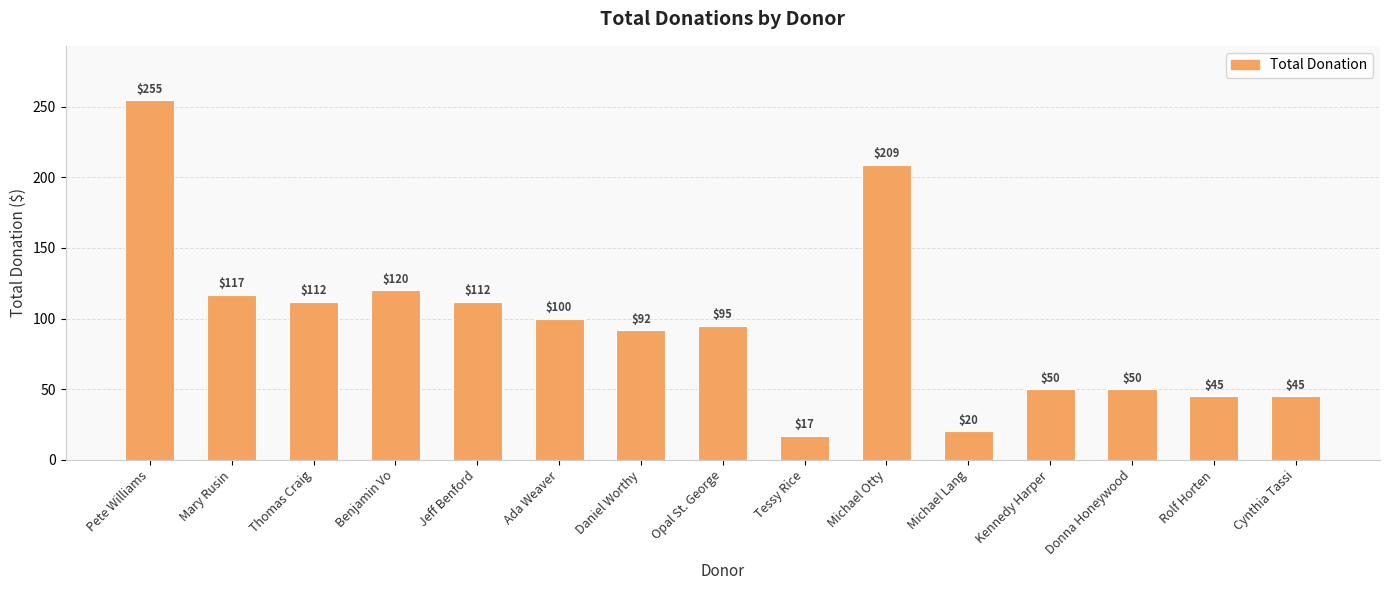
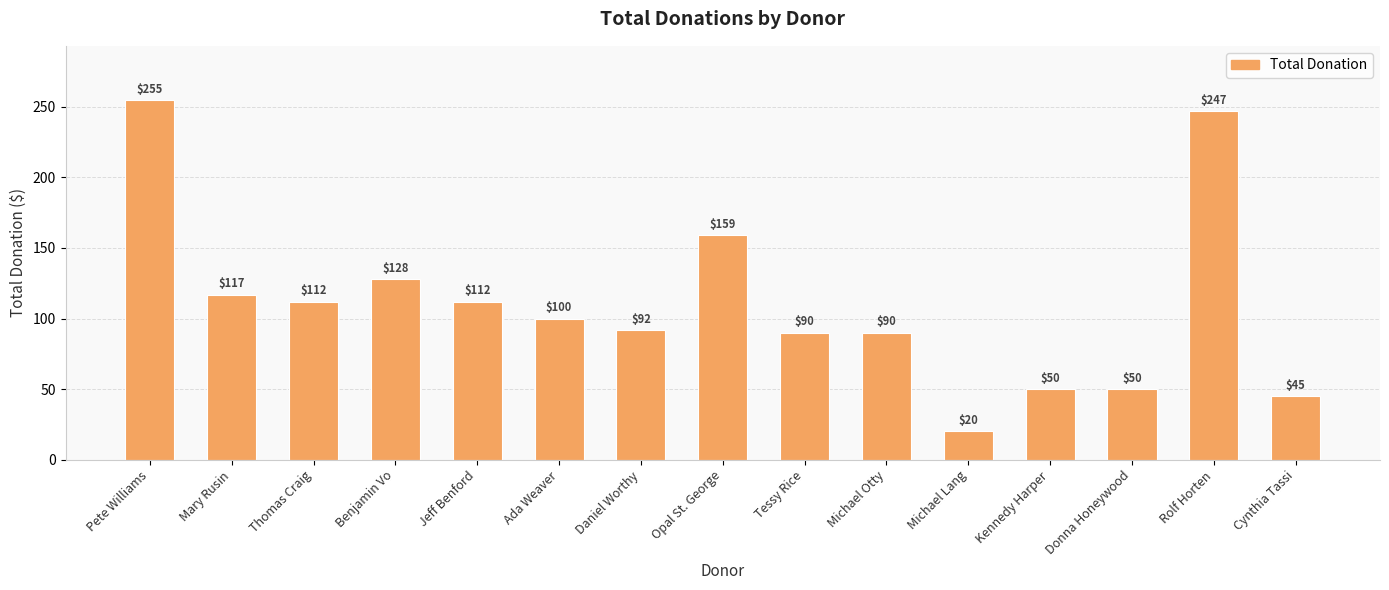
Benjamin Vo: $120 -> $128
Opal St. George: $95 -> $159
Tessy Rice: $17 -> $90
Michael Otty: $209 -> $90
Rolf Horten: $45 -> $247
